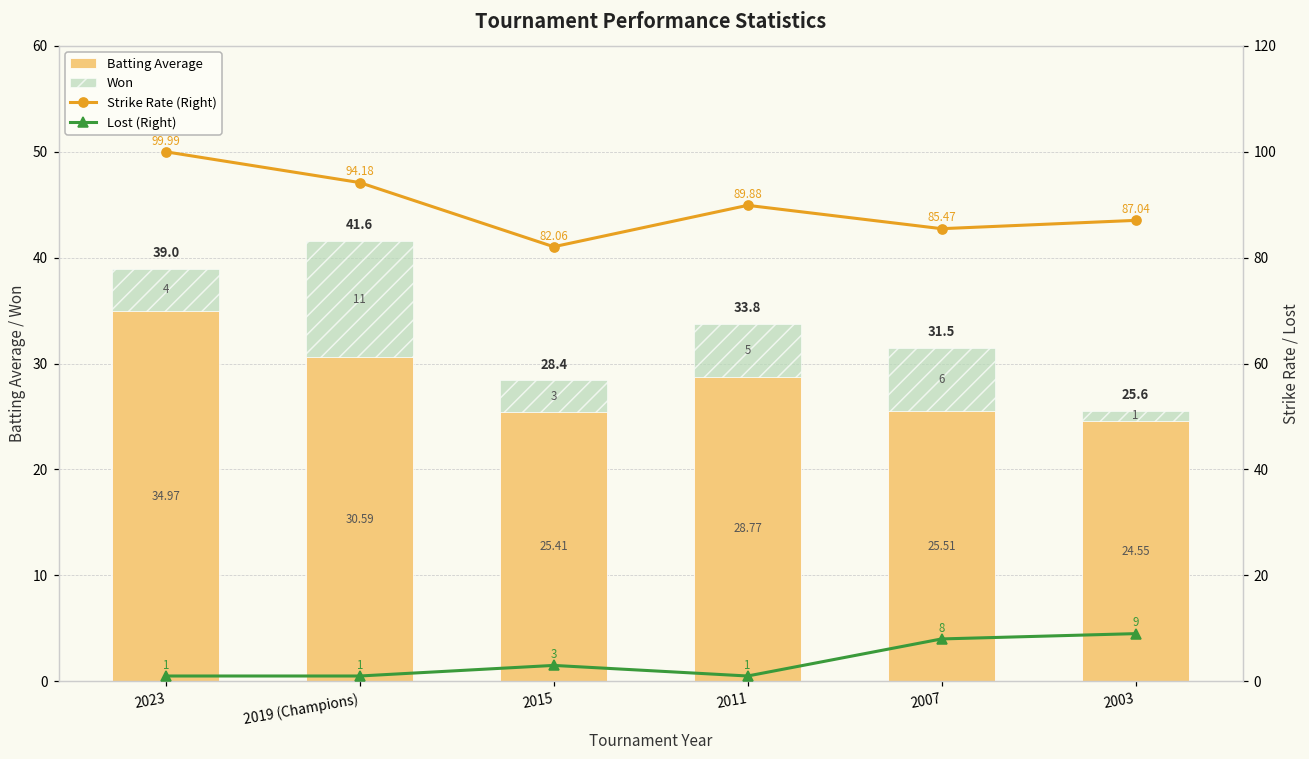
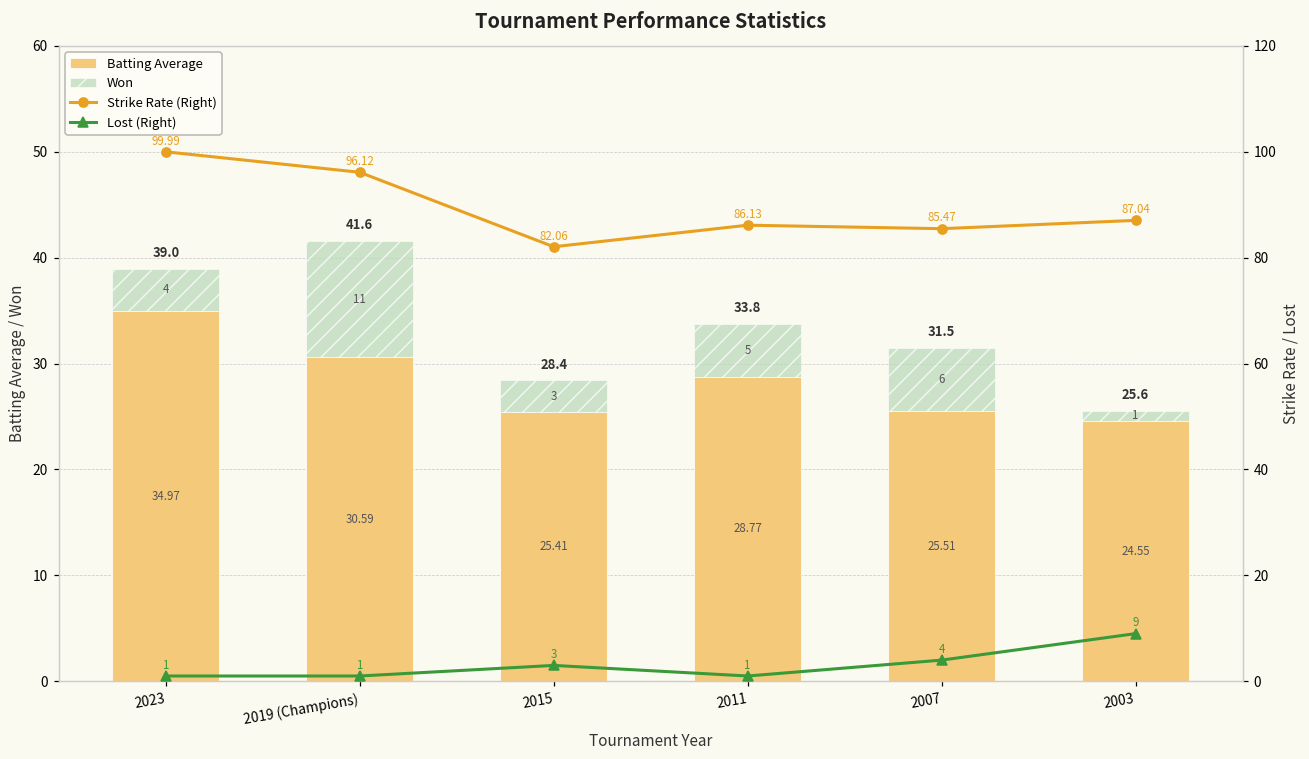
Strike Rate (Right), 2019 (Champions): 94.18 -> 96.12
Strike Rate (Right), 2011: 89.88 -> 86.13
Lost (Right), 2007: 8 -> 4
